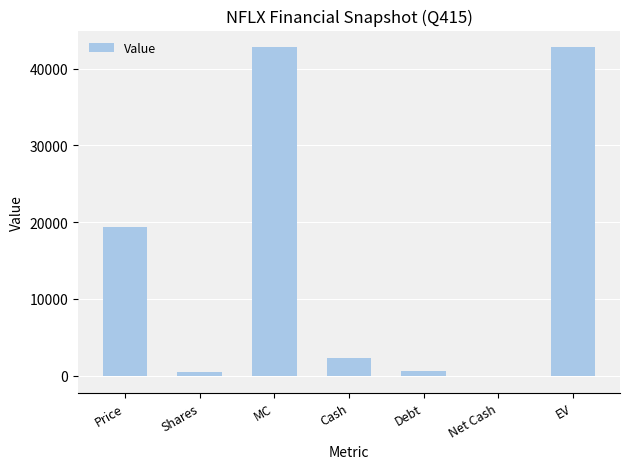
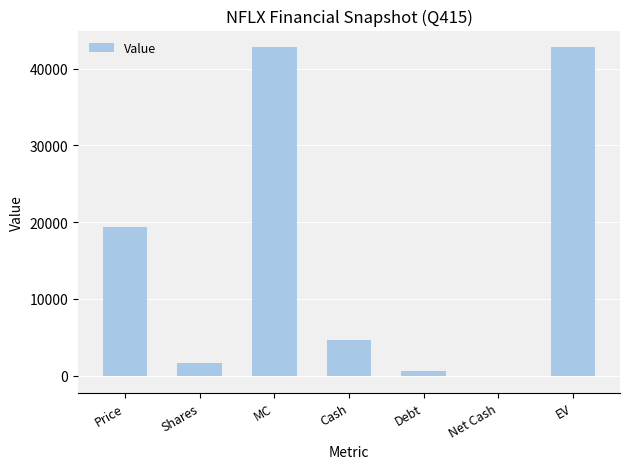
Shares: 0 -> 2000
Cash: 2000 -> 5000
